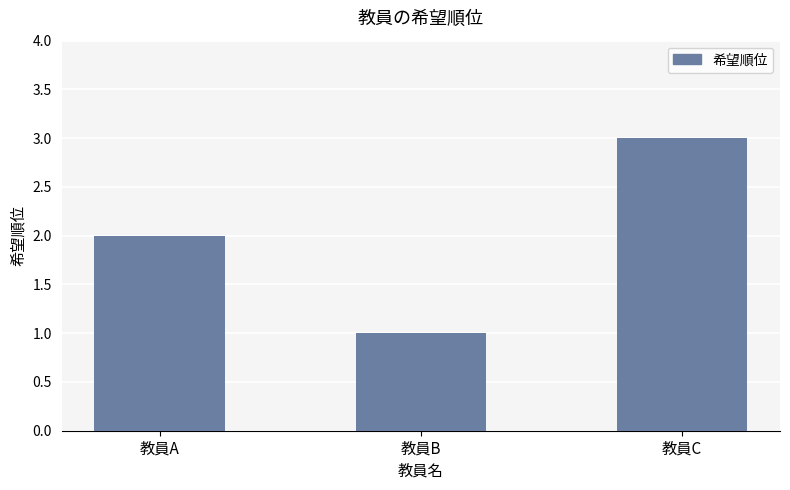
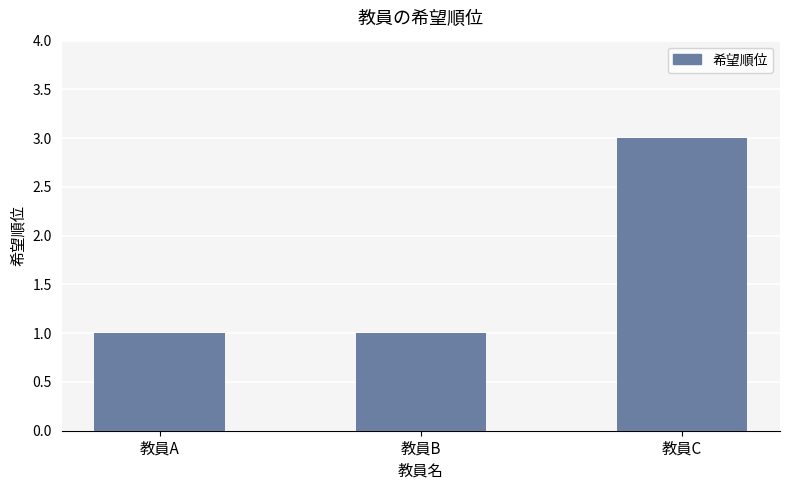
教員A: 2 -> 1
